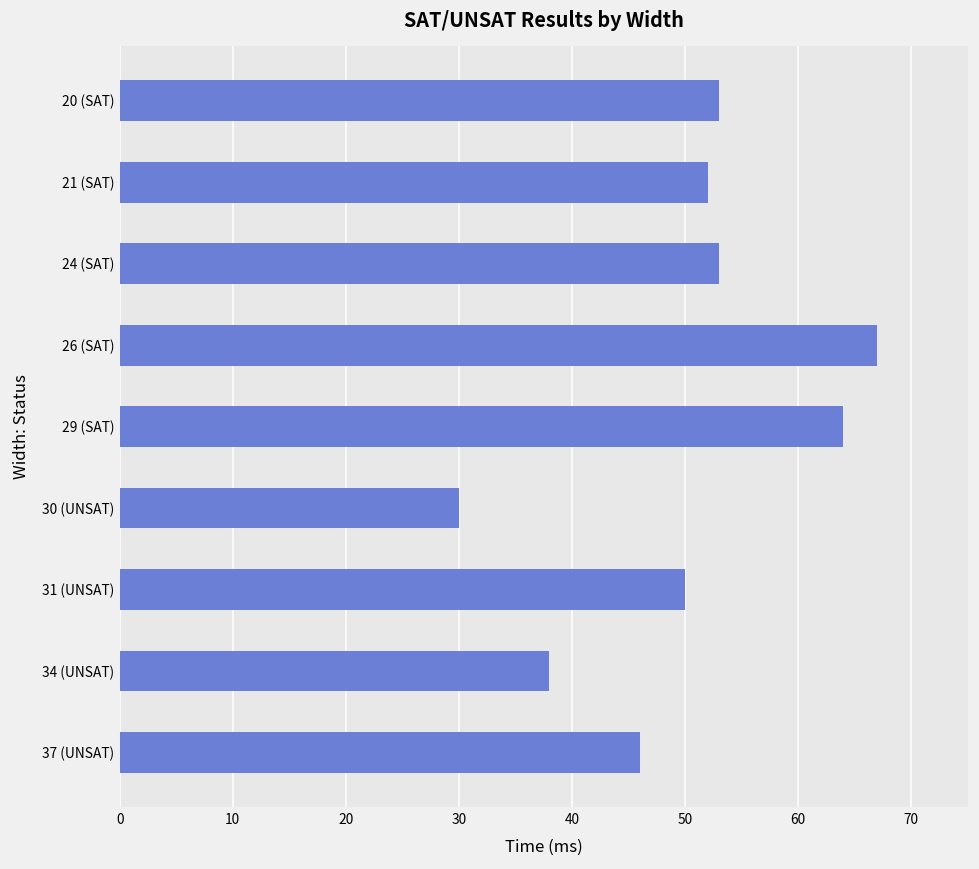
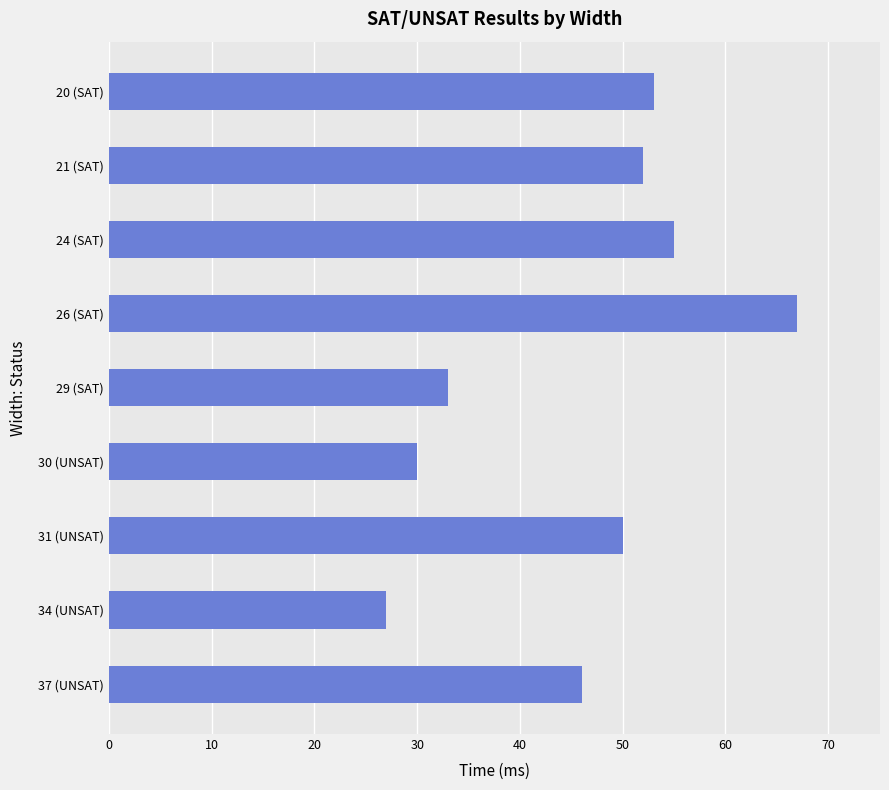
24 (SAT): 53 -> 55
29 (SAT): 64 -> 33
34 (UNSAT): 38 -> 27
